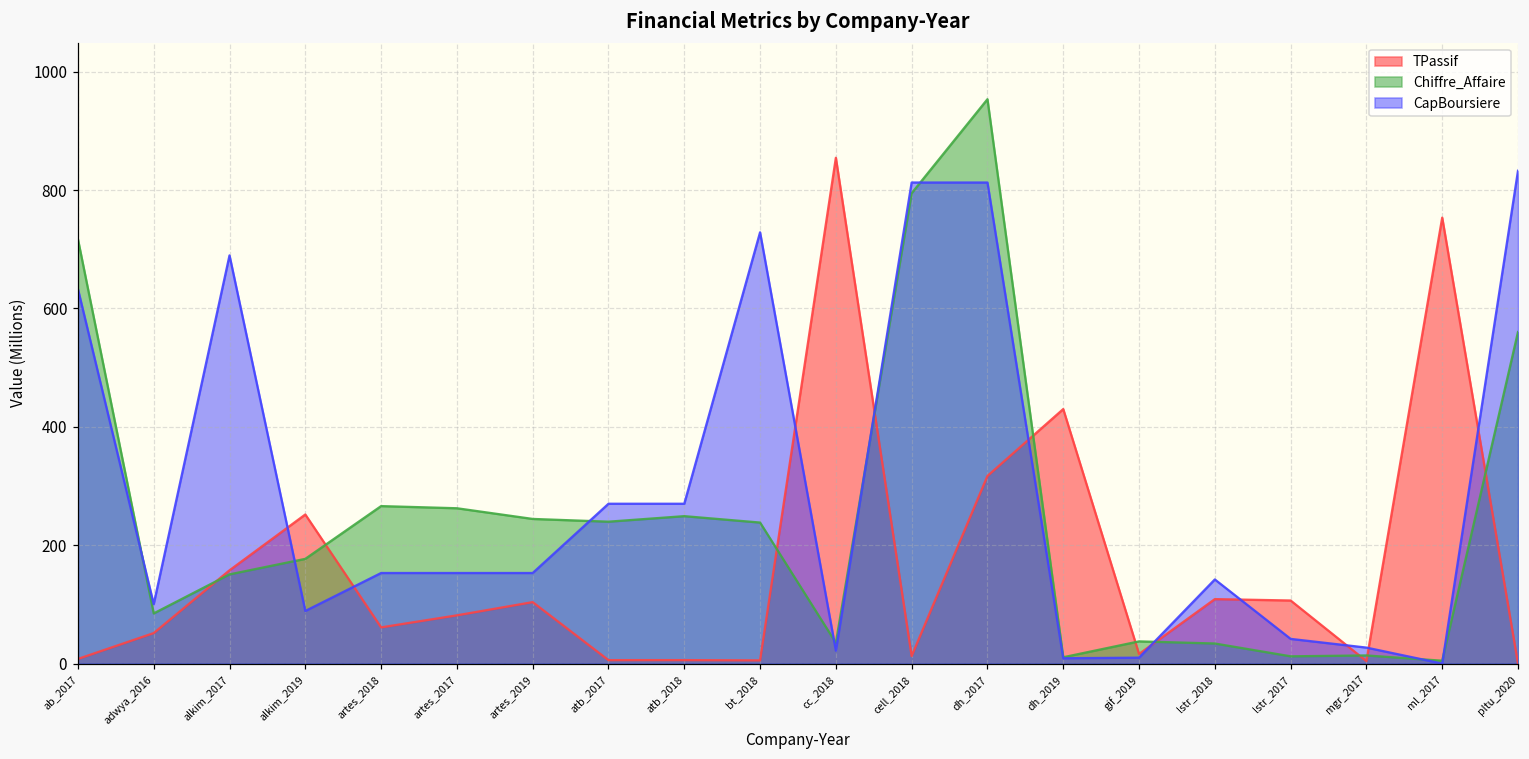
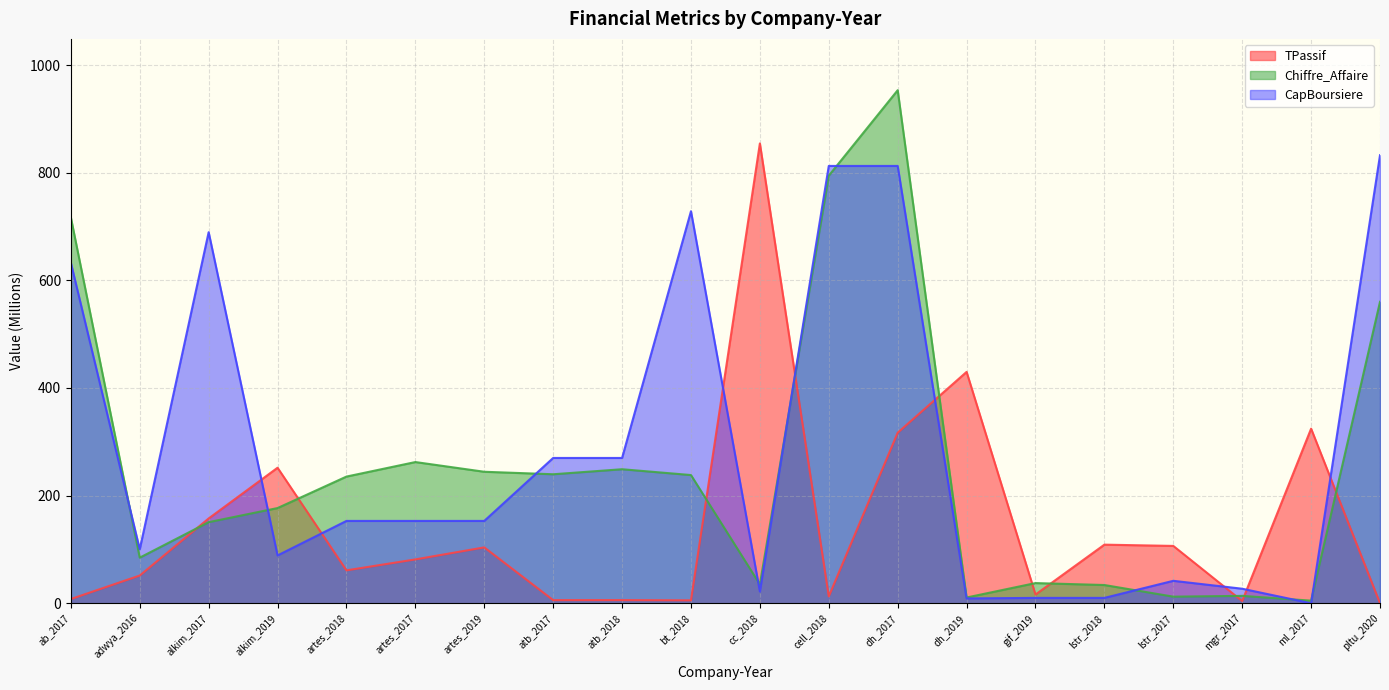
Chiffre_Affaire, artes_2018: 270 -> 240
CapBoursiere, lstr_2018: 140 -> 10
TPassif, ml_2017: 750 -> 320
